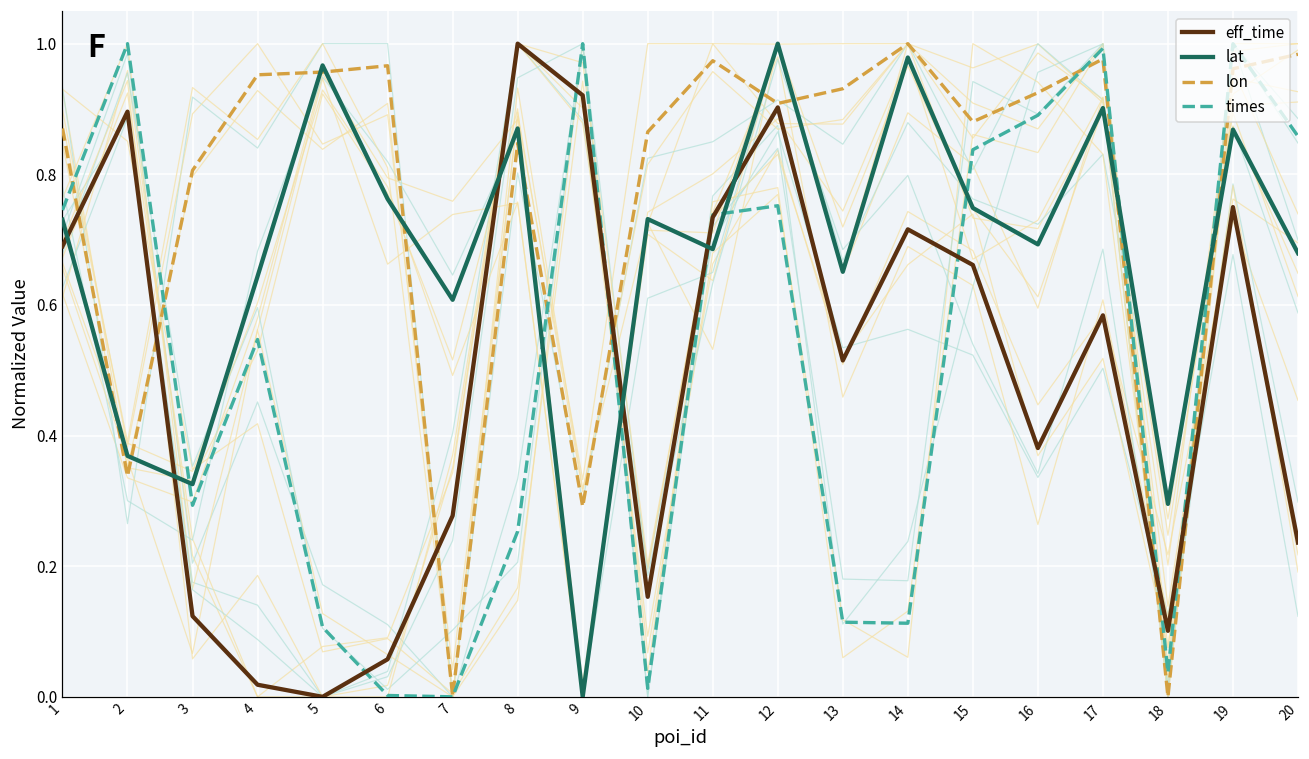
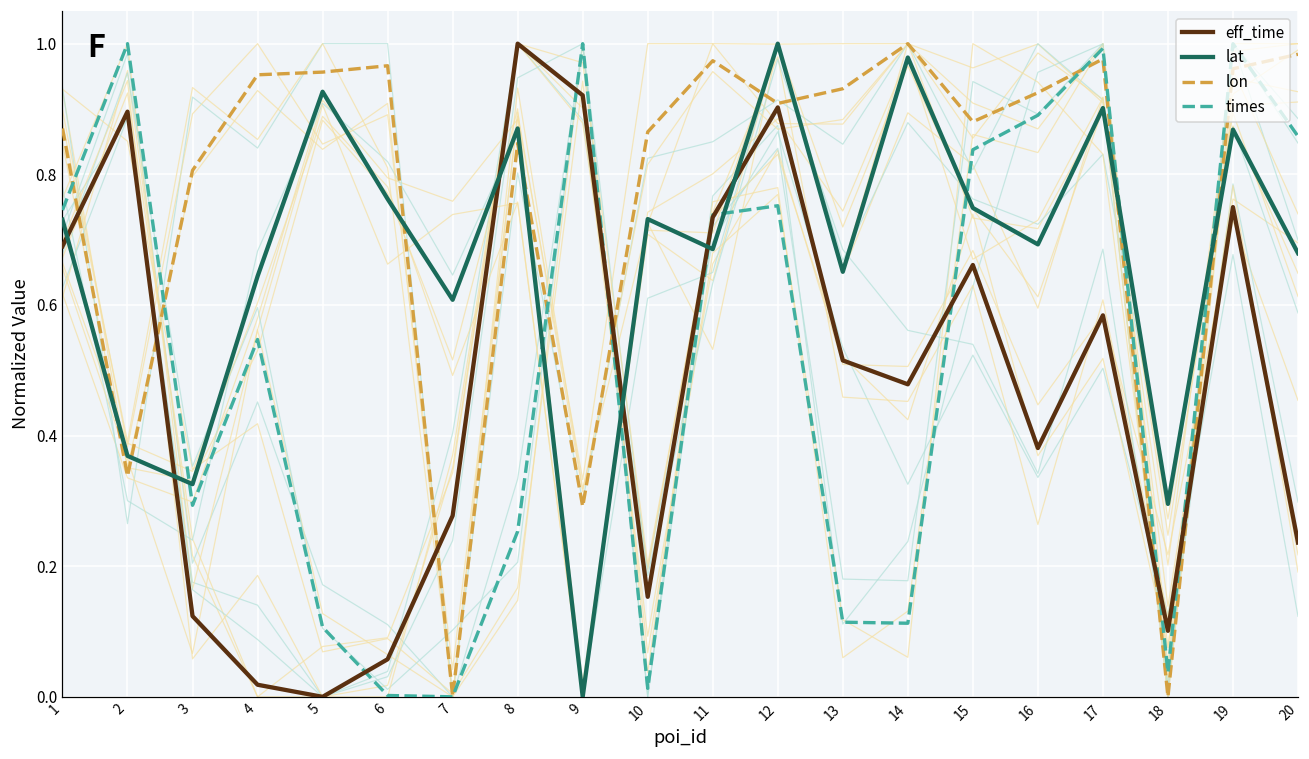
lat, 5: 0.97 -> 0.93
eff_time, 14: 0.72 -> 0.48
